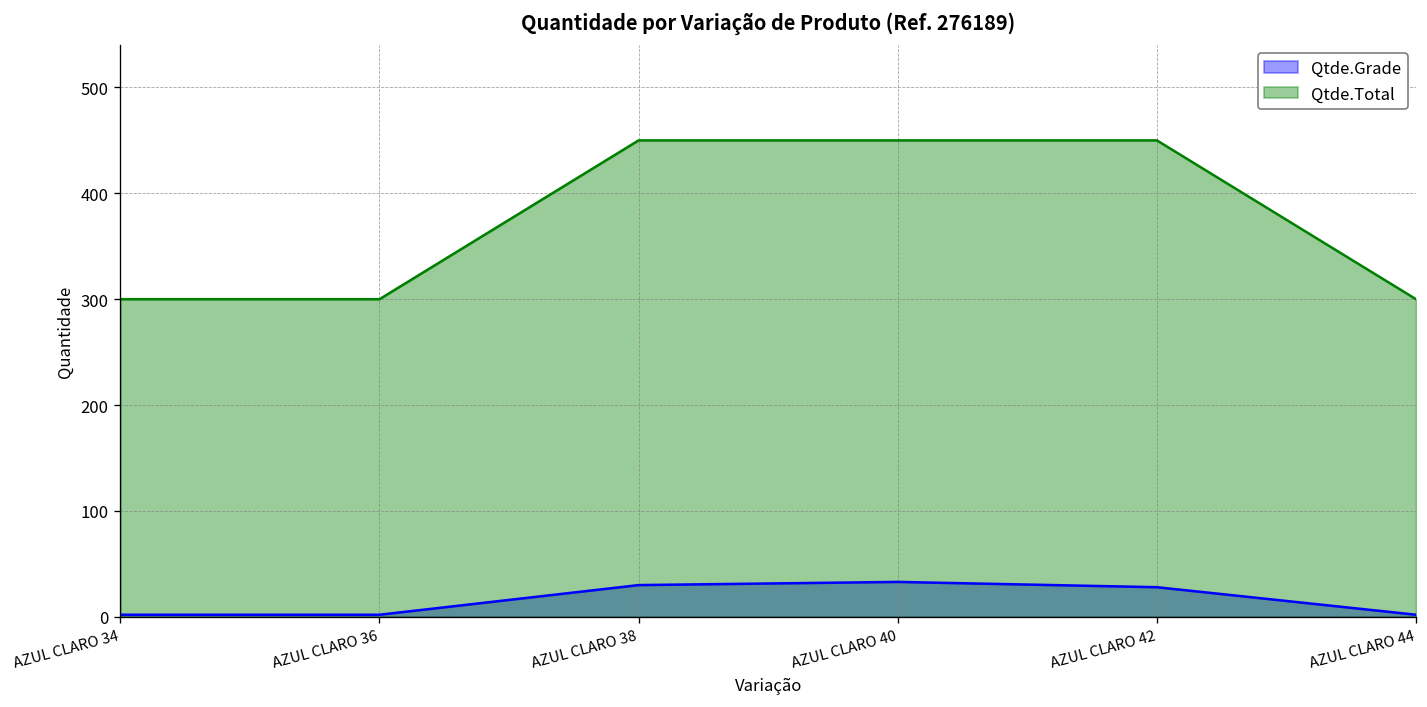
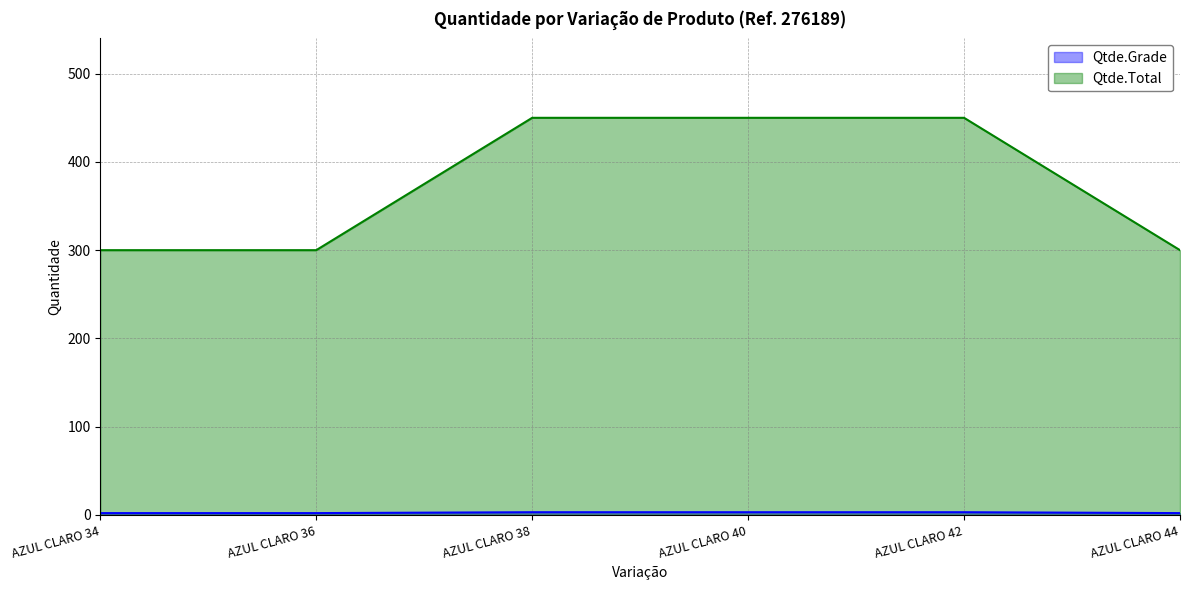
Qtde.Grade, AZUL CLARO 38: 30 -> 0
Qtde.Grade, AZUL CLARO 40: 30 -> 0
Qtde.Grade, AZUL CLARO 42: 30 -> 0
